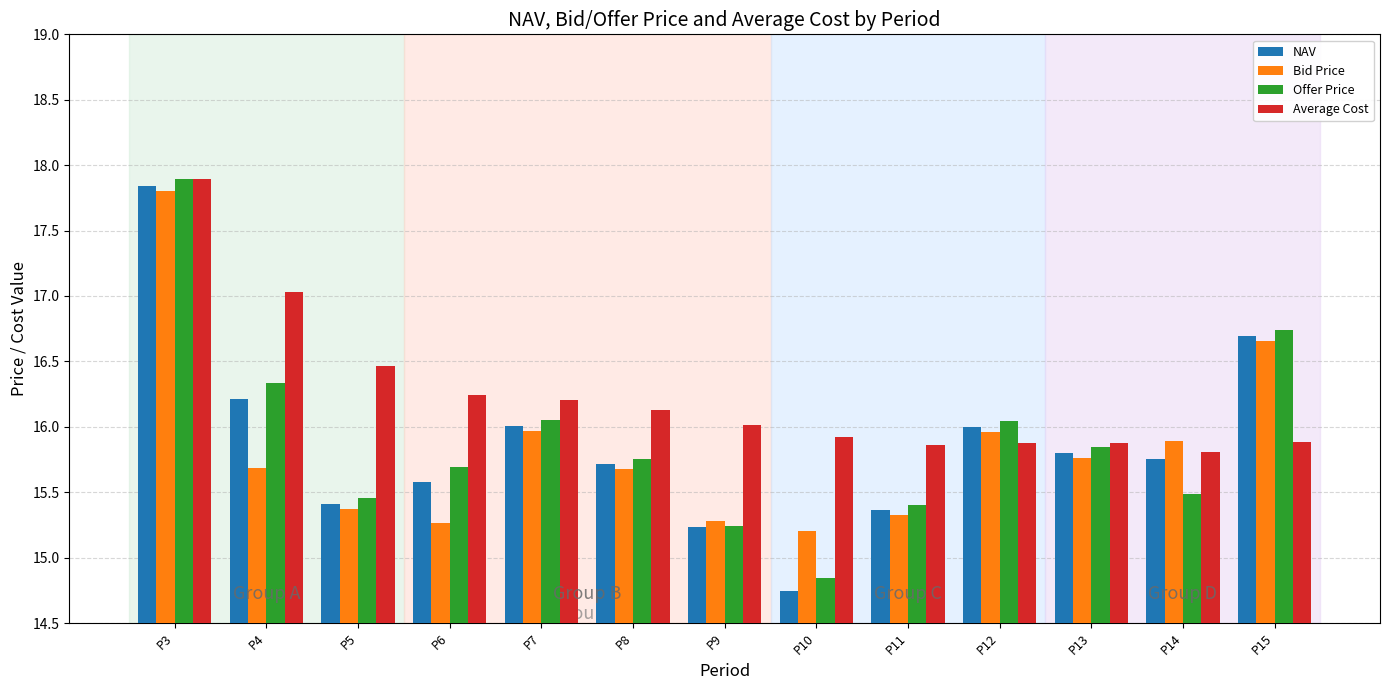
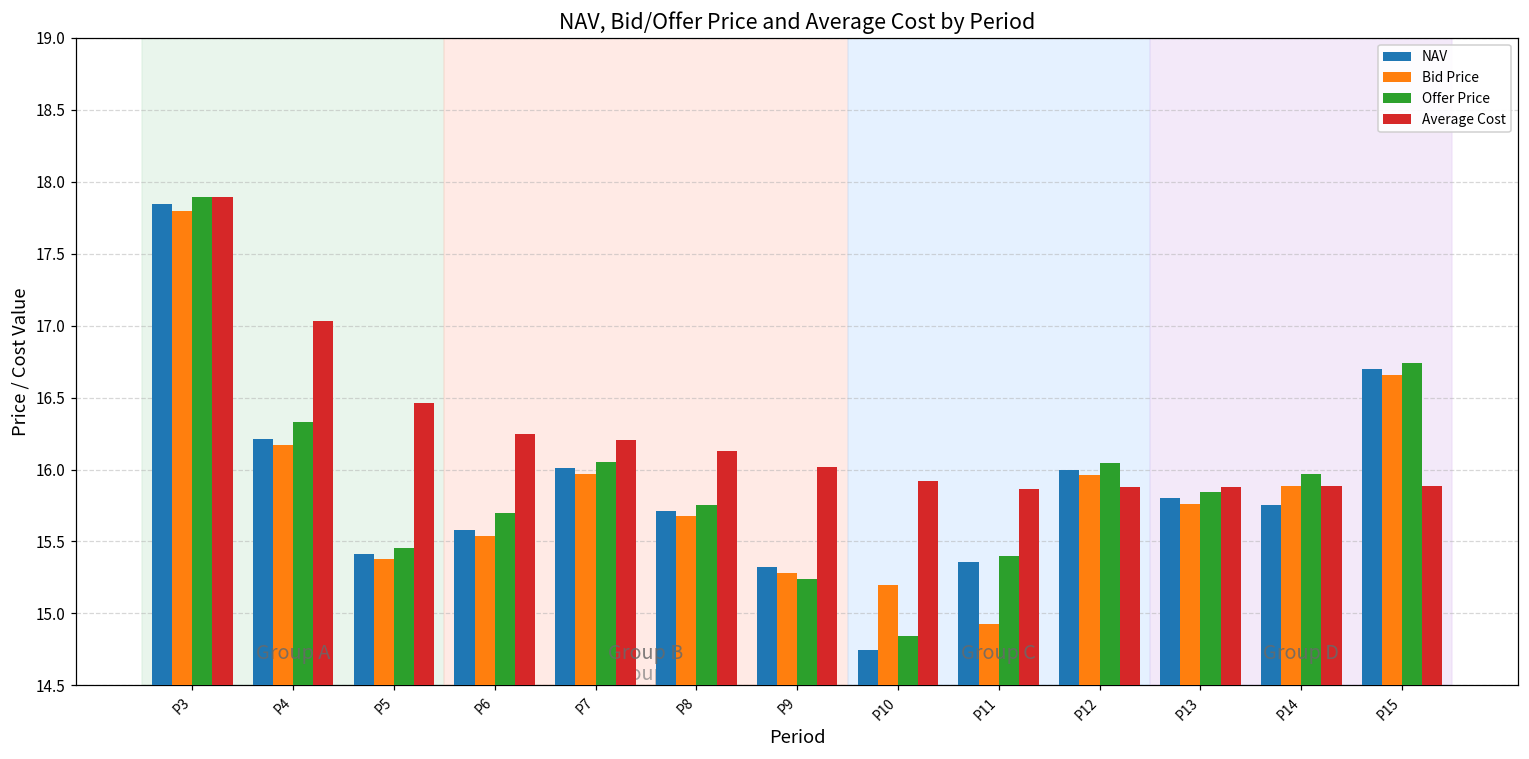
Bid Price, P4: 15.68 -> 16.17
Bid Price, P6: 15.26 -> 15.54
NAV, P9: 15.23 -> 15.32
Bid Price, P11: 15.32 -> 14.93
Offer Price, P14: 15.49 -> 15.97
Average Cost, P14: 15.80 -> 15.88
